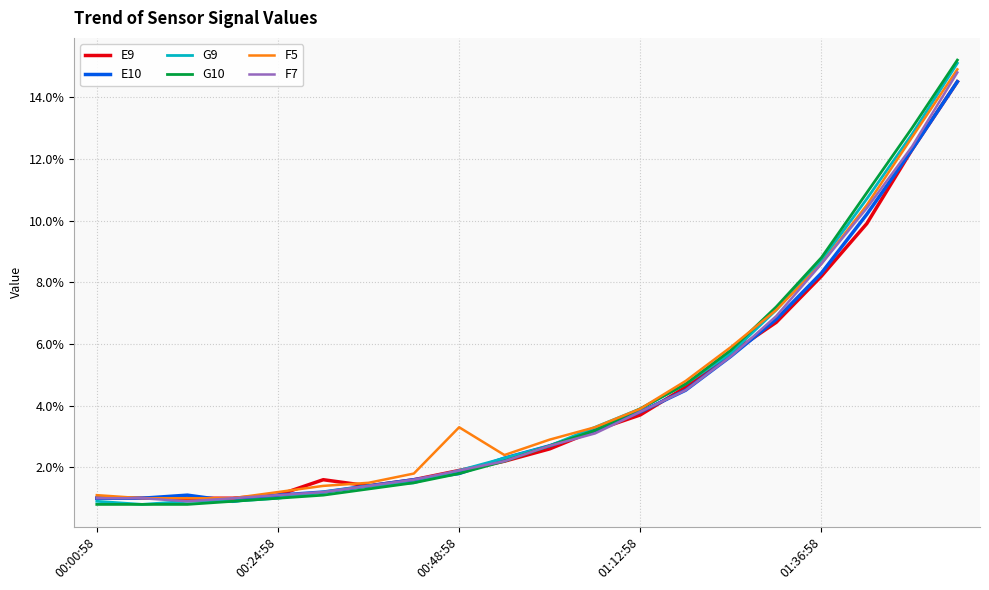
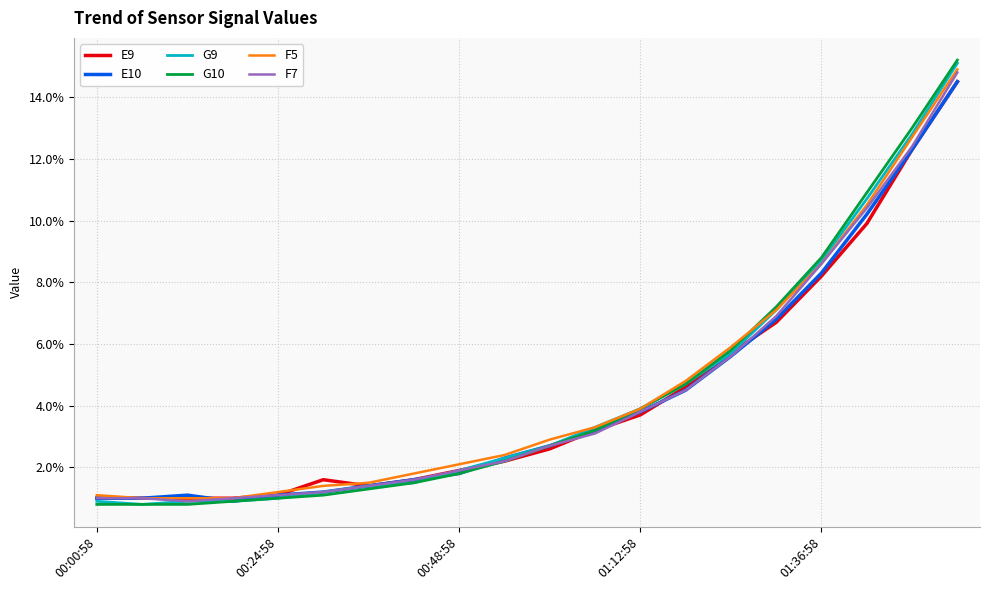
F5, 00:48:58: 3.3% -> 2.1%
